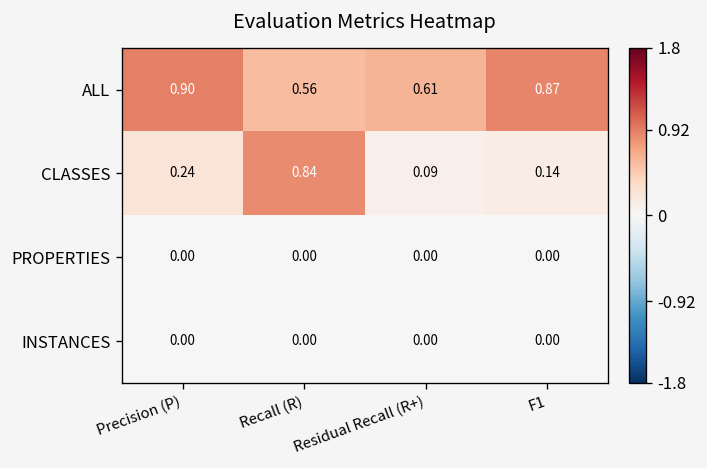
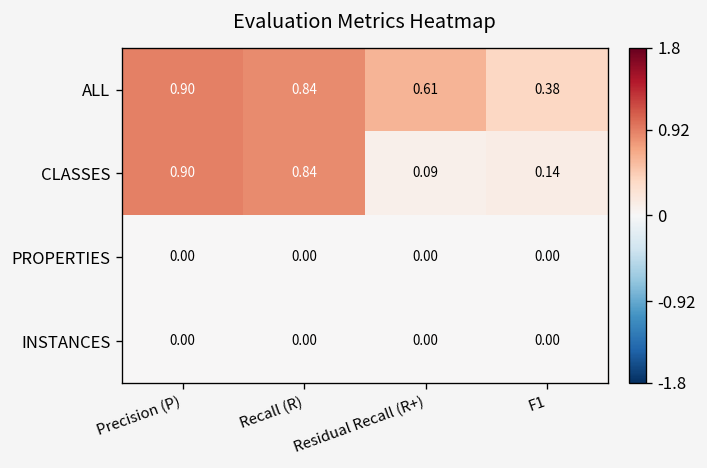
ALL, Recall (R): 0.56 -> 0.84
ALL, F1: 0.87 -> 0.38
CLASSES, Precision (P): 0.24 -> 0.90
